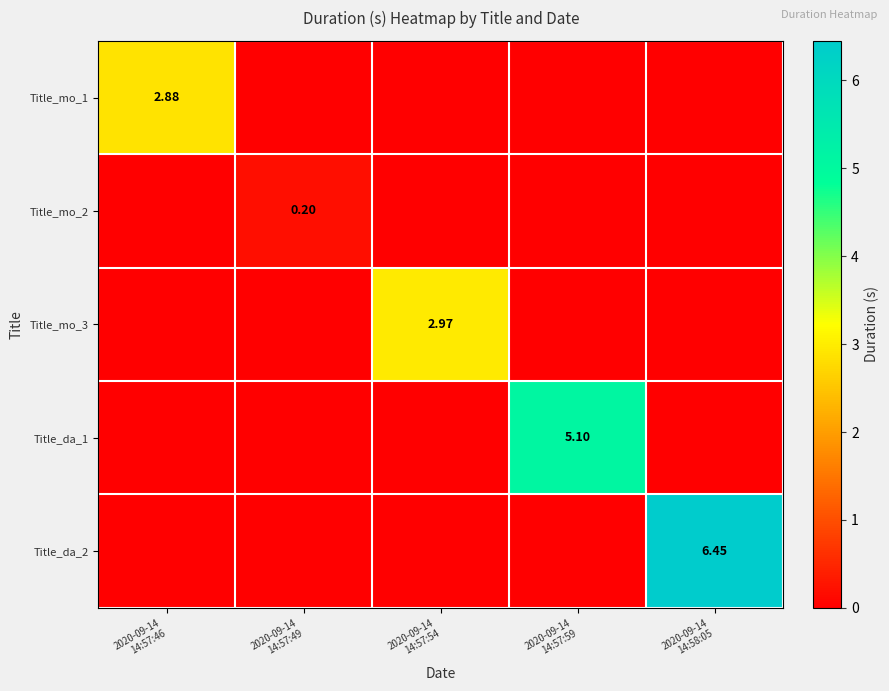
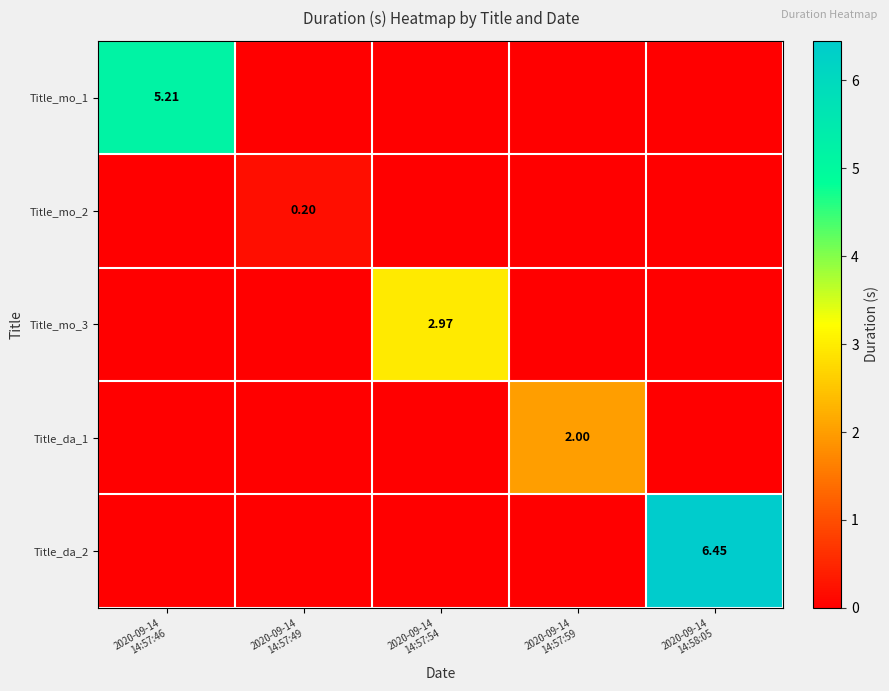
Title_mo_1, 2020-09-14 14:57:46: 2.88 -> 5.21
Title_da_1, 2020-09-14 14:57:59: 5.10 -> 2.00
